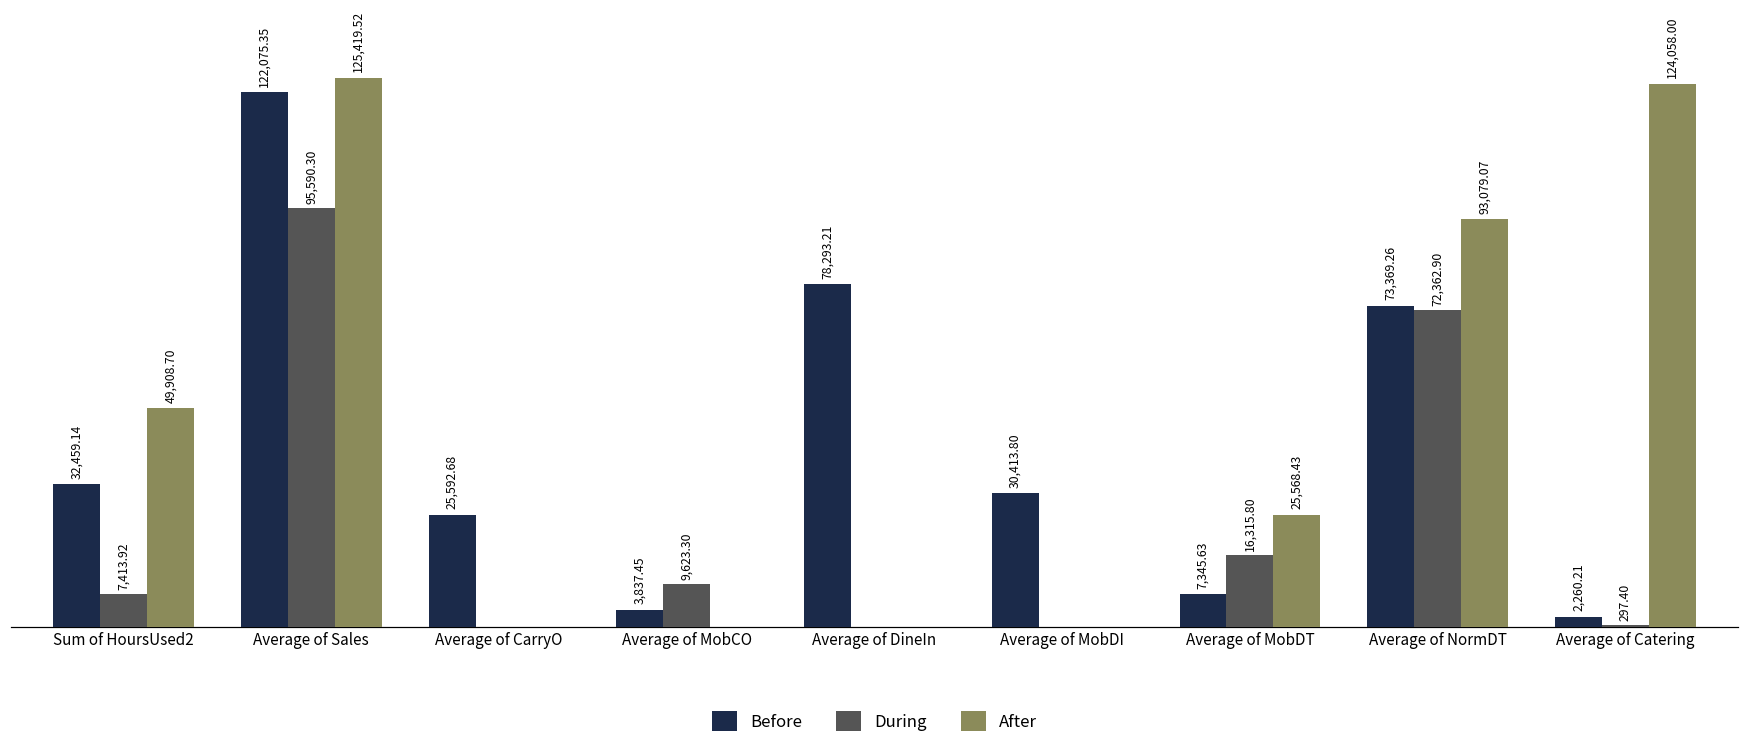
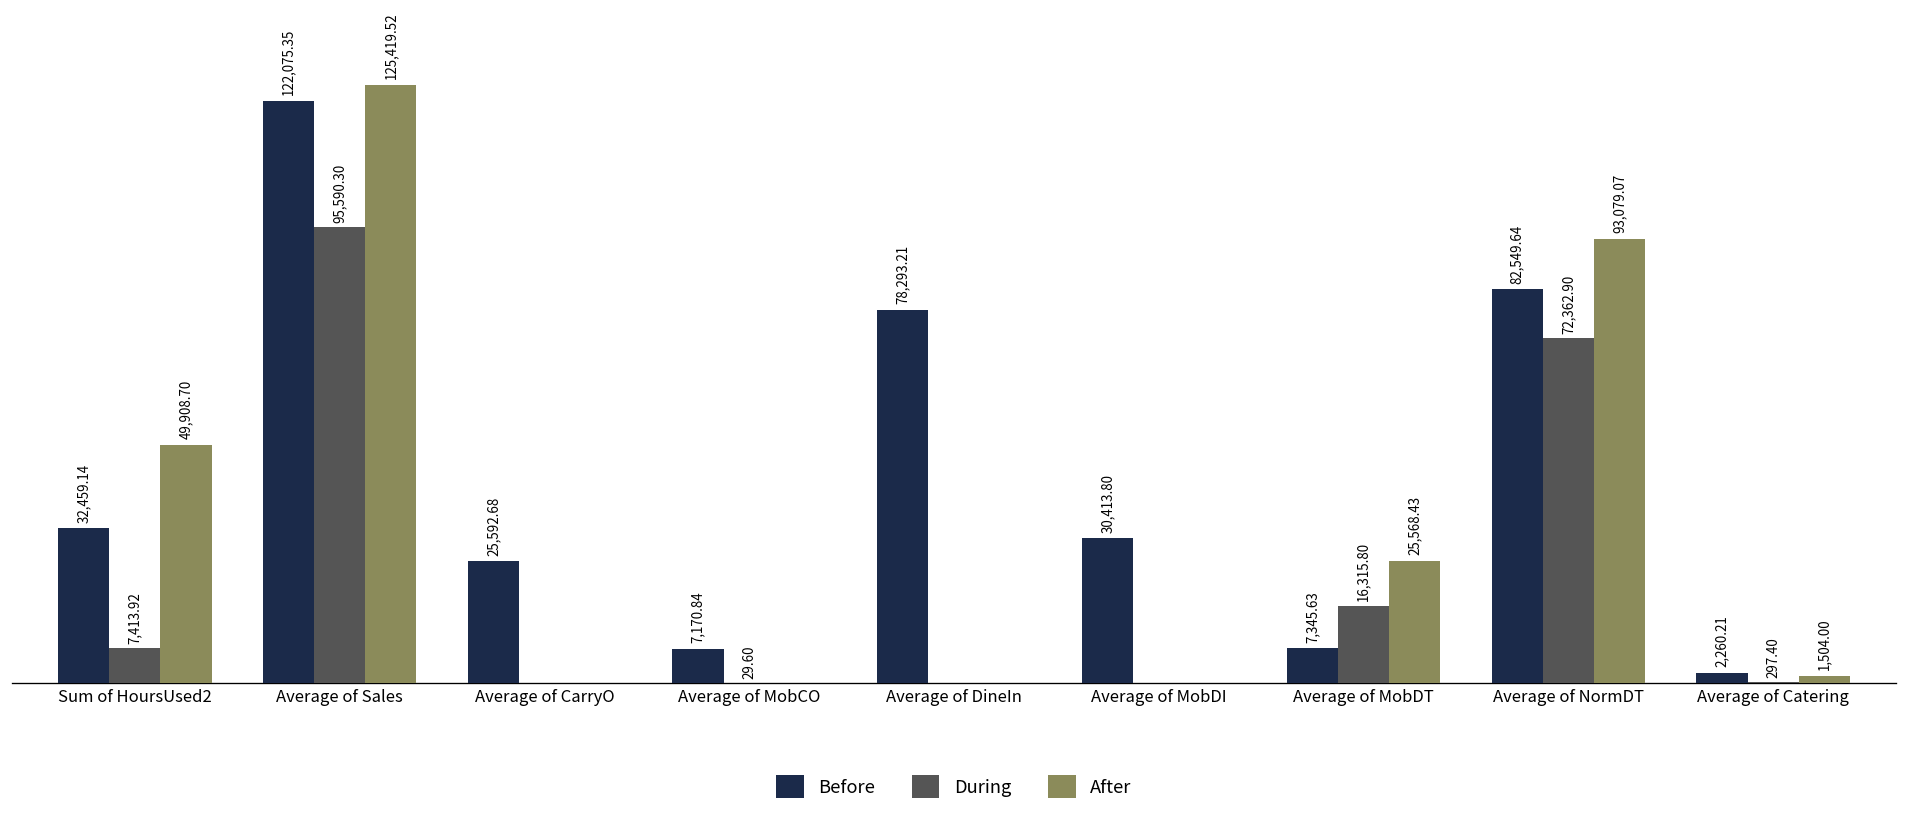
Before, Average of MobCO: 3,837.45 -> 7,170.84
During, Average of MobCO: 9,623.30 -> 29.60
Before, Average of NormDT: 73,369.26 -> 82,549.64
After, Average of Catering: 124,058.00 -> 1,504.00
